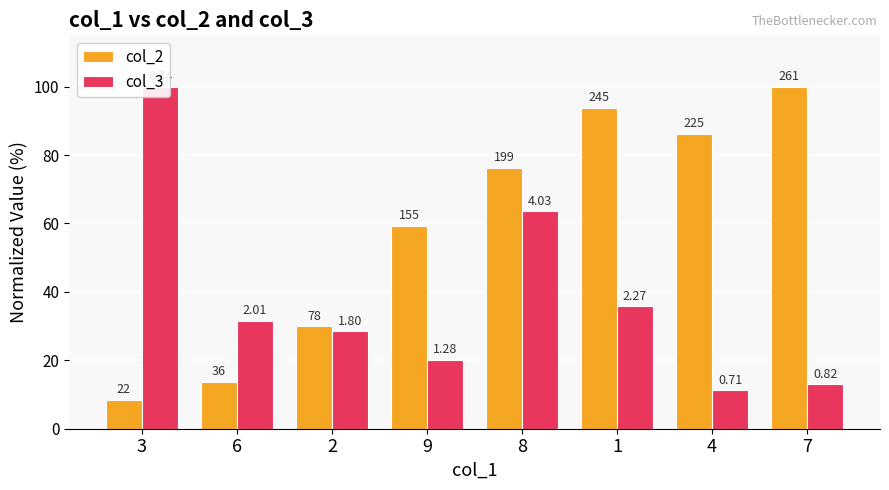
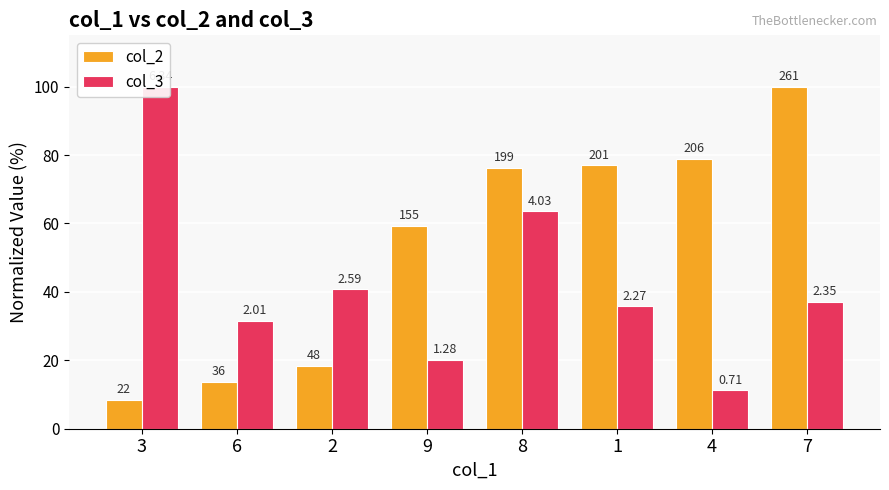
col_2, 2: 78 -> 48
col_3, 2: 1.80 -> 2.59
col_2, 1: 245 -> 201
col_2, 4: 225 -> 206
col_3, 7: 0.82 -> 2.35
